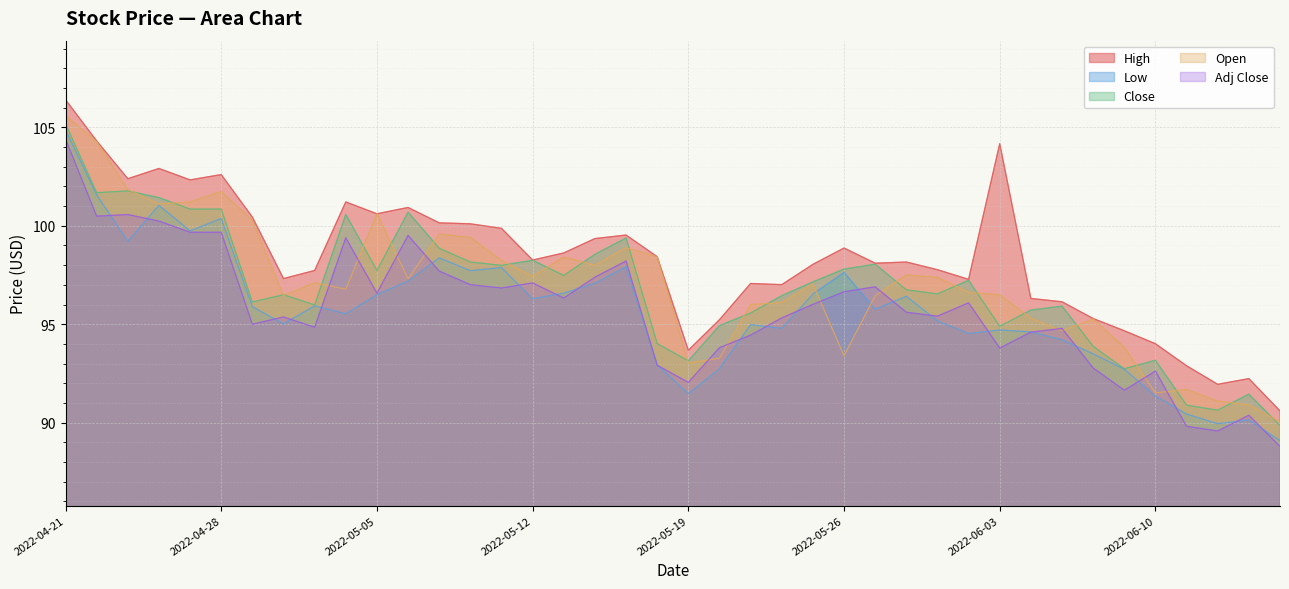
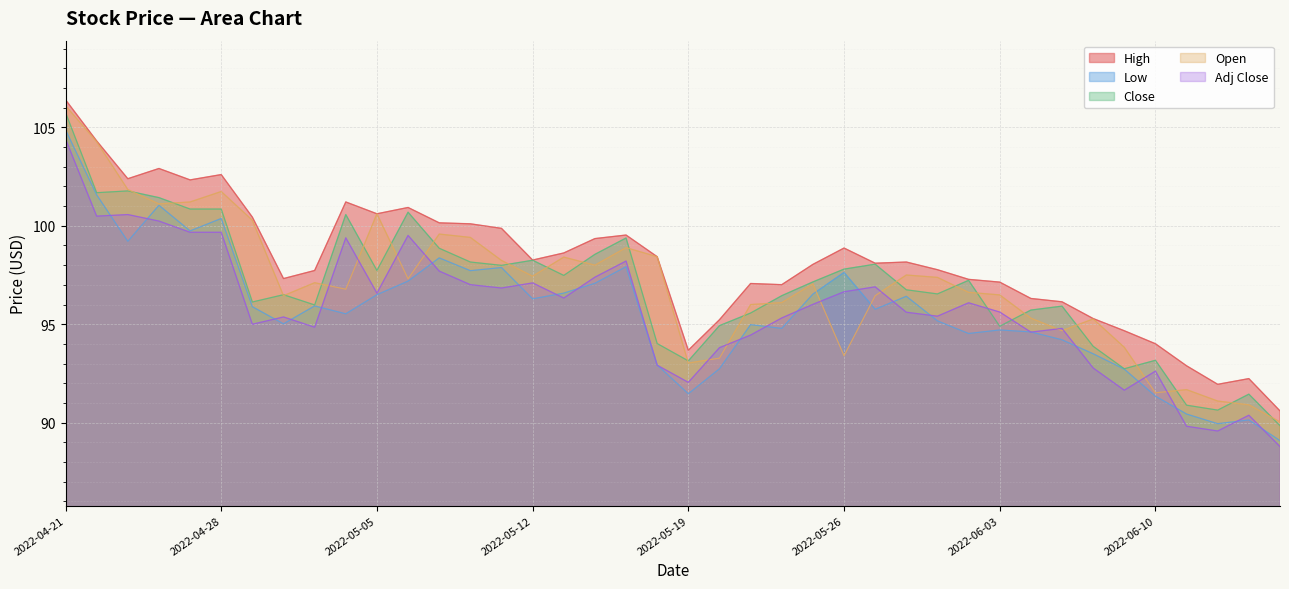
Close, 2022-04-21: 105.2 -> 105.8
Open, 2022-04-21: 105.6 -> 106.1
High, 2022-06-03: 104.2 -> 97.1
Adj Close, 2022-06-03: 93.8 -> 95.6
